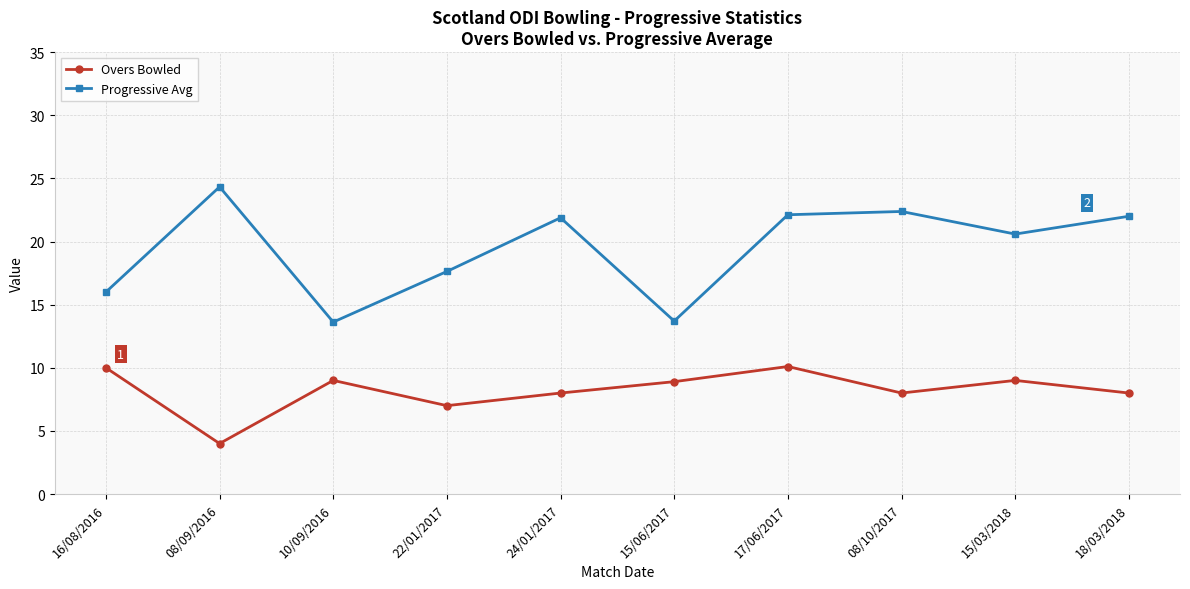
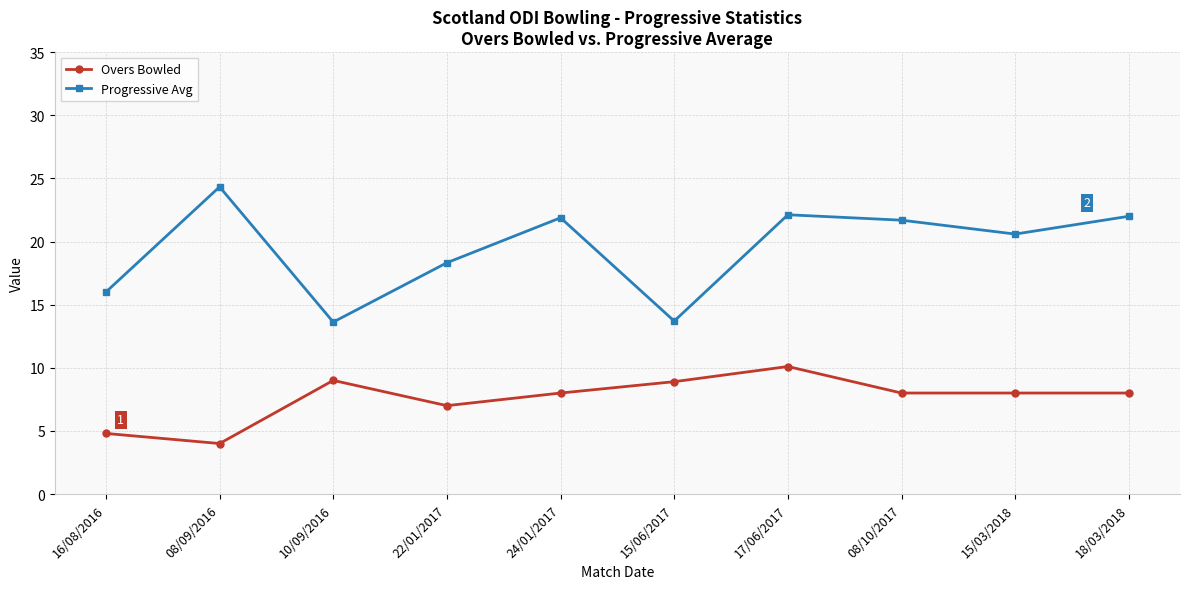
Overs Bowled, 16/08/2016: 10.0 -> 4.8
Progressive Avg, 22/01/2017: 17.6 -> 18.3
Progressive Avg, 08/10/2017: 22.4 -> 21.7
Overs Bowled, 15/03/2018: 9 -> 8
